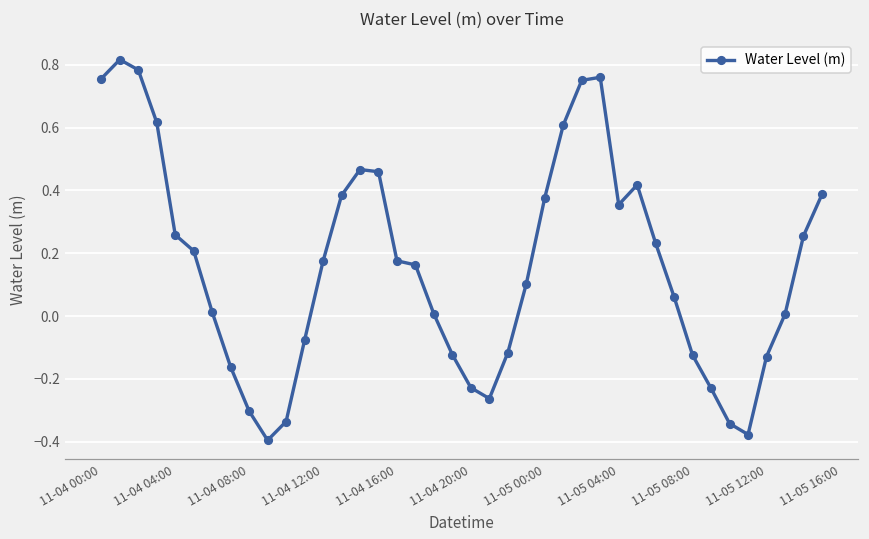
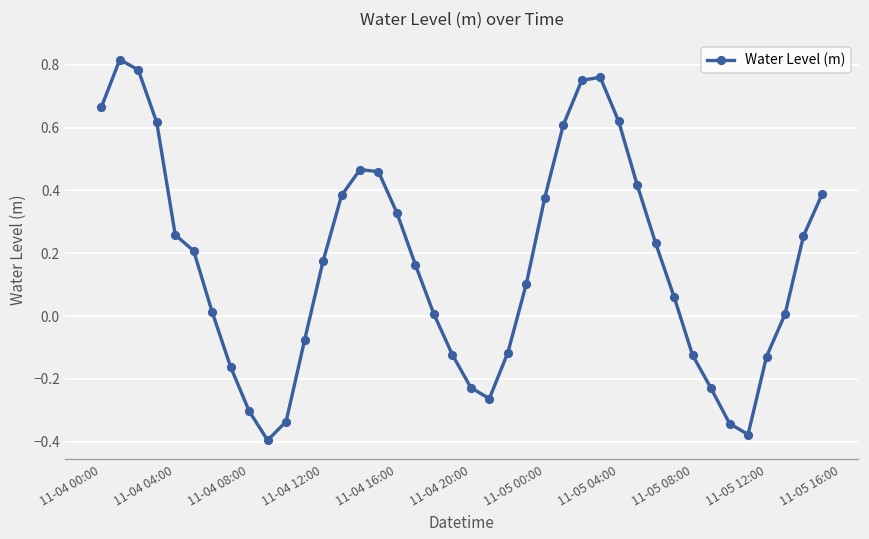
11-04 00:00: 0.76 -> 0.66
11-04 16:00: 0.18 -> 0.33
11-05 04:00: 0.35 -> 0.62
